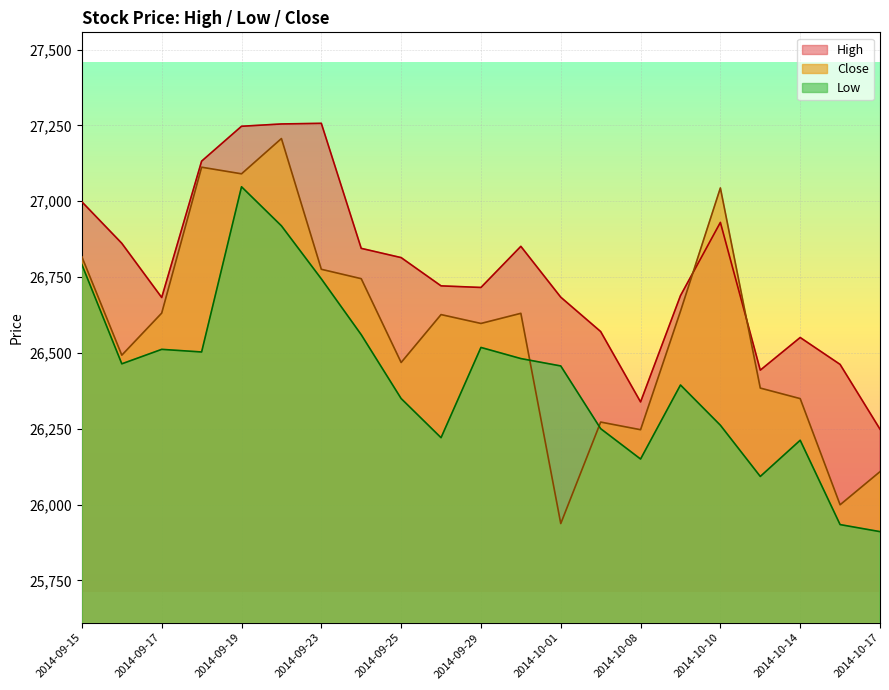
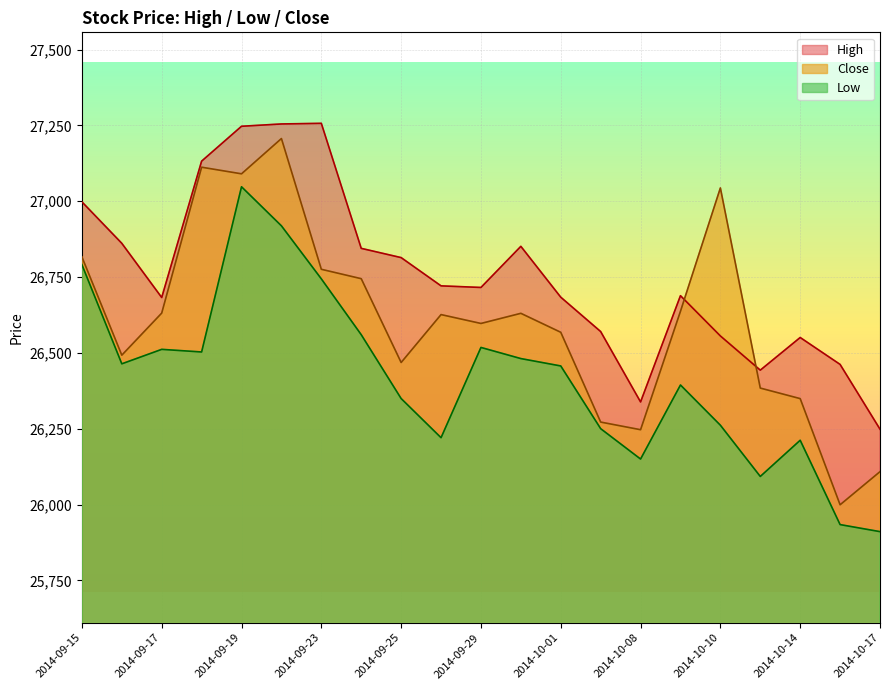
Close, 2014-10-01: 25,940 -> 26,570
High, 2014-10-10: 26,930 -> 26,560
